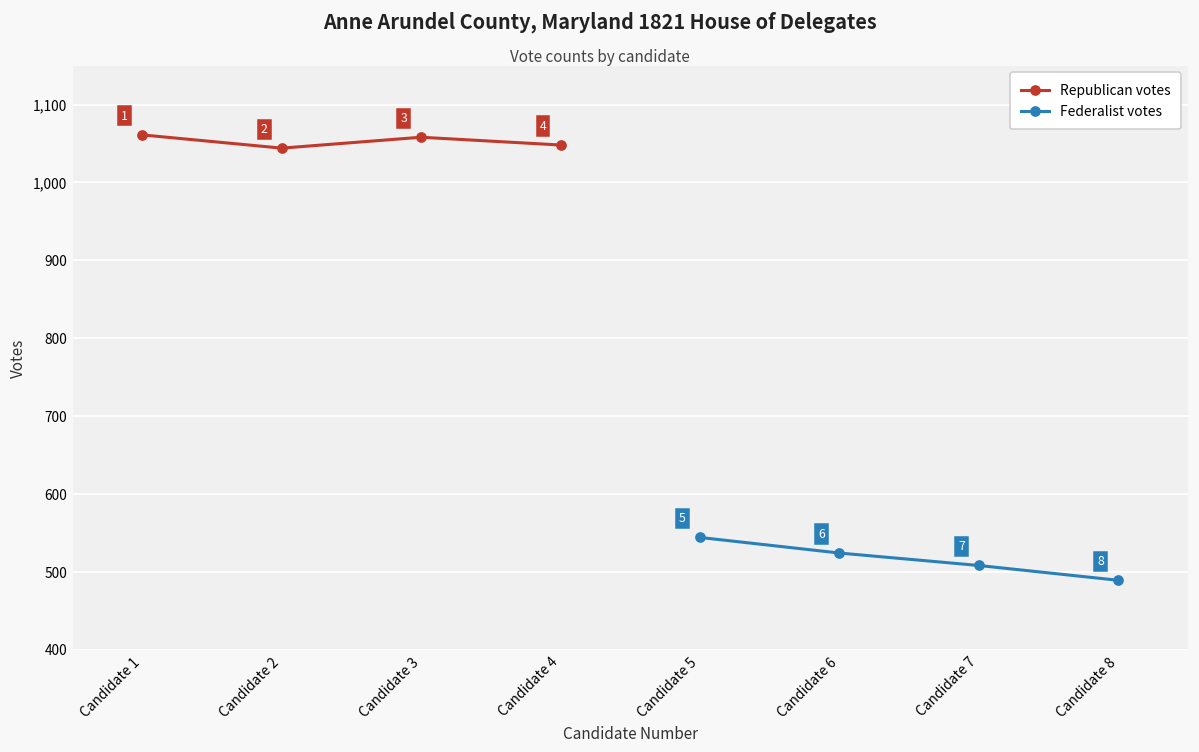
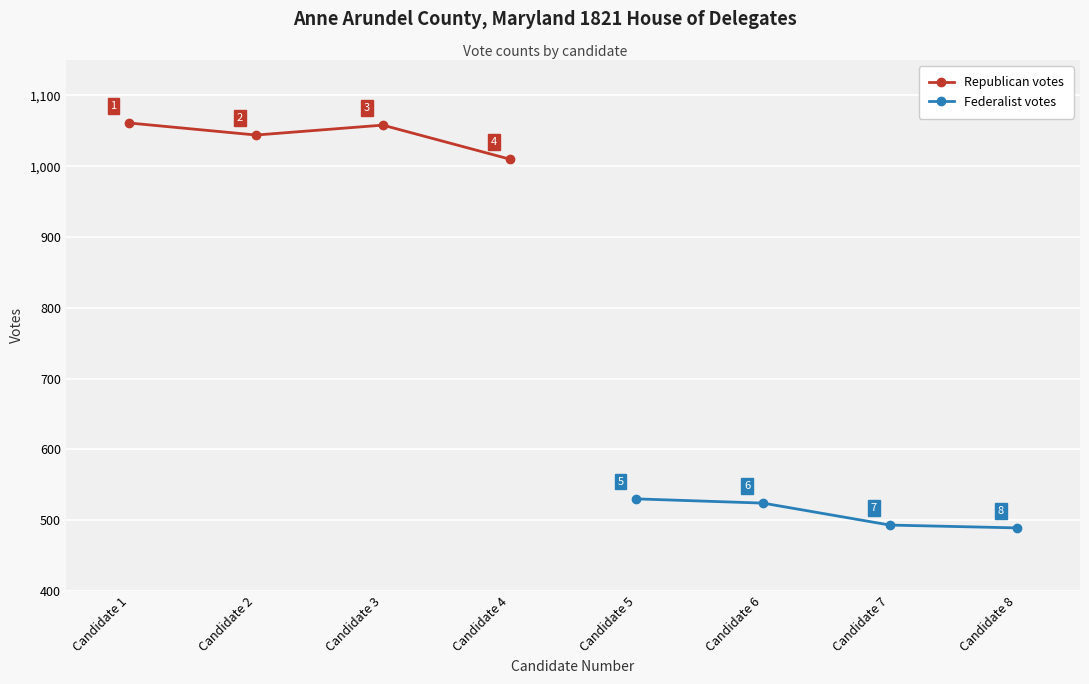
Republican votes, Candidate 4: 1,050 -> 1,010
Federalist votes, Candidate 5: 540 -> 530
Federalist votes, Candidate 7: 510 -> 490
